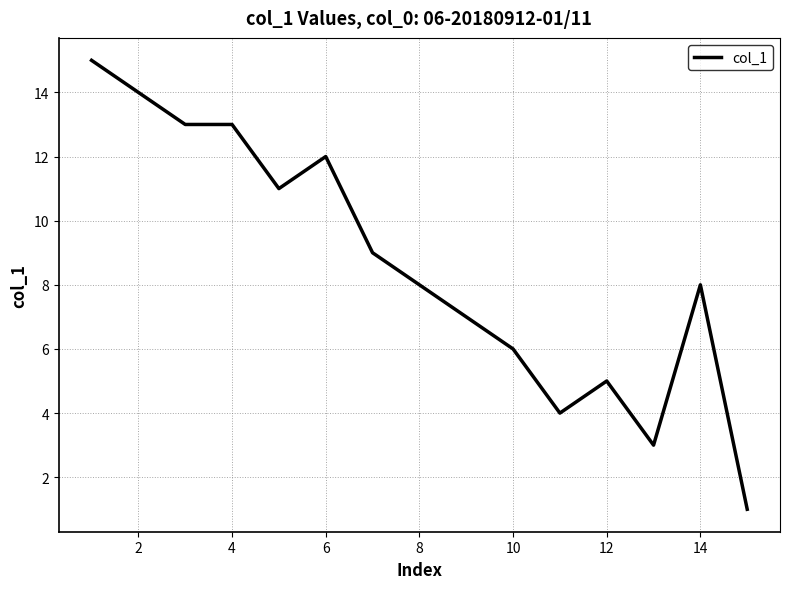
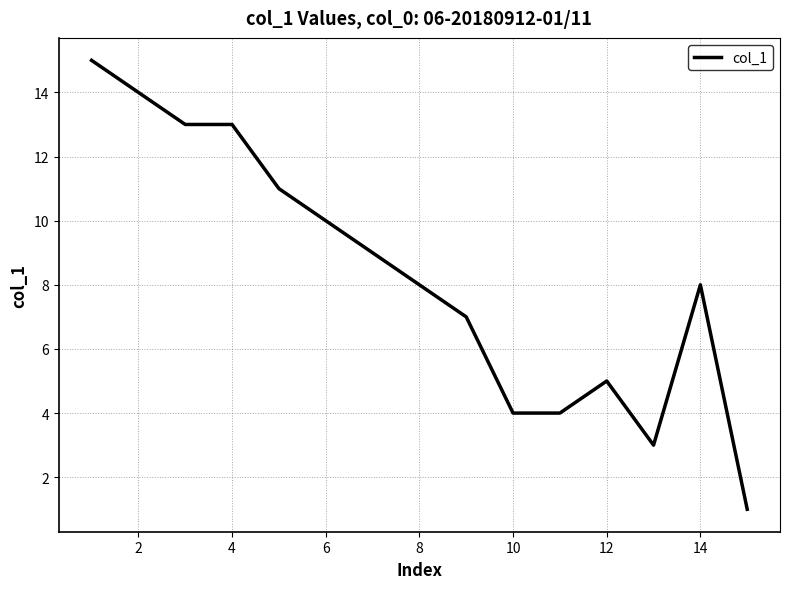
6: 12 -> 10
10: 6 -> 4
